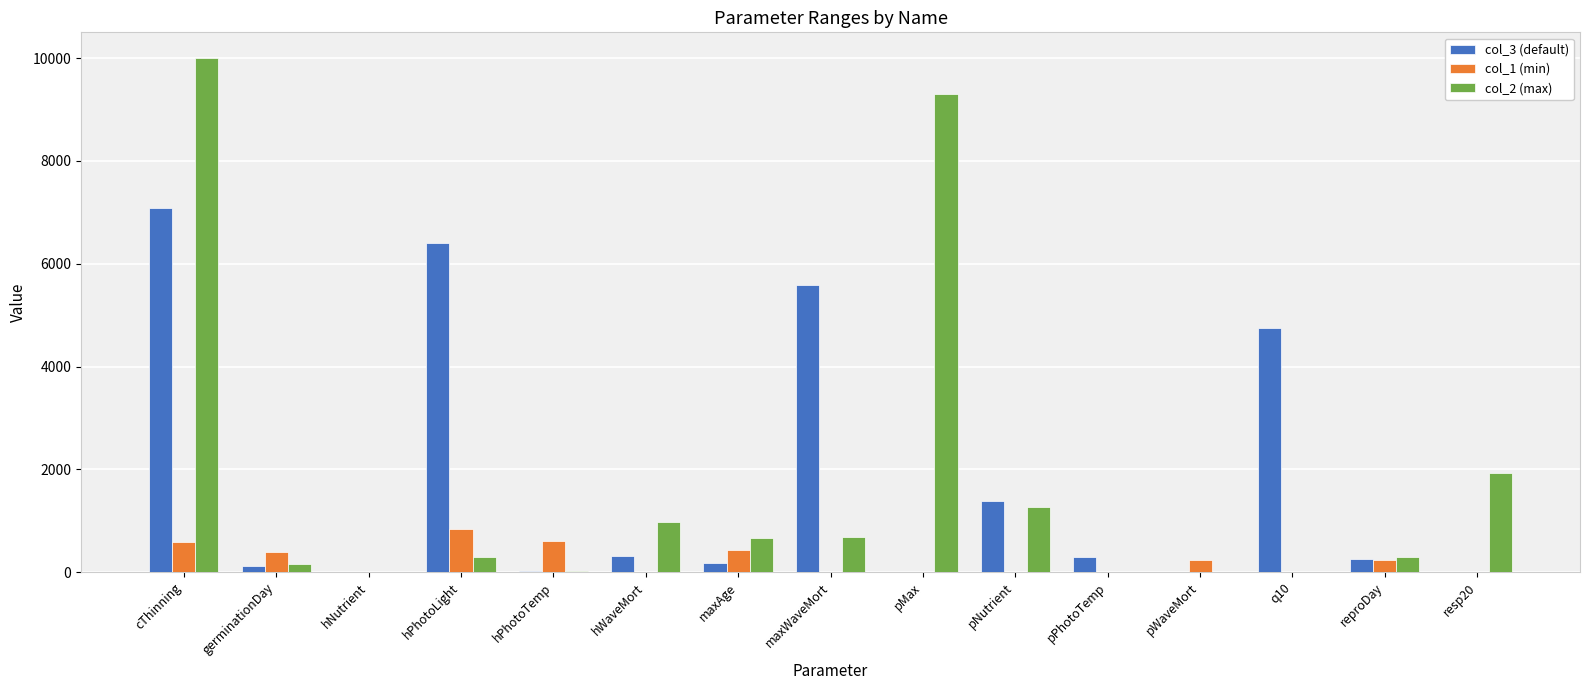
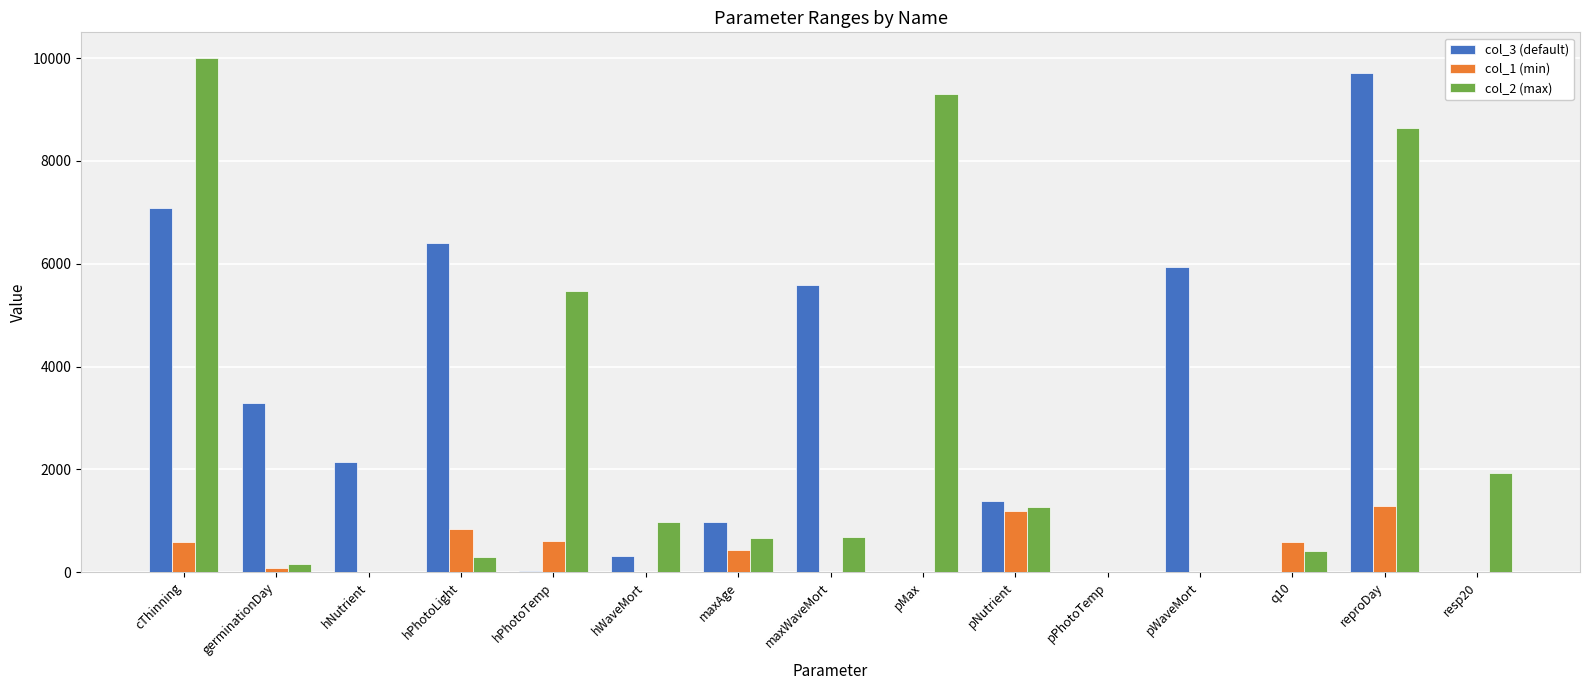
col_3 (default), germinationDay: 100 -> 3300
col_1 (min), germinationDay: 400 -> 100
col_3 (default), hNutrient: 0 -> 2200
col_2 (max), hPhotoTemp: 0 -> 5500
col_3 (default), maxAge: 200 -> 1000
col_1 (min), pNutrient: 0 -> 1200
col_3 (default), pPhotoTemp: 300 -> 0
col_3 (default), pWaveMort: 0 -> 5900
col_1 (min), pWaveMort: 200 -> 0
col_3 (default), q10: 4700 -> 0
col_1 (min), q10: 0 -> 600
col_2 (max), q10: 0 -> 400
col_3 (default), reproDay: 300 -> 9700
col_1 (min), reproDay: 200 -> 1300
col_2 (max), reproDay: 300 -> 8600
